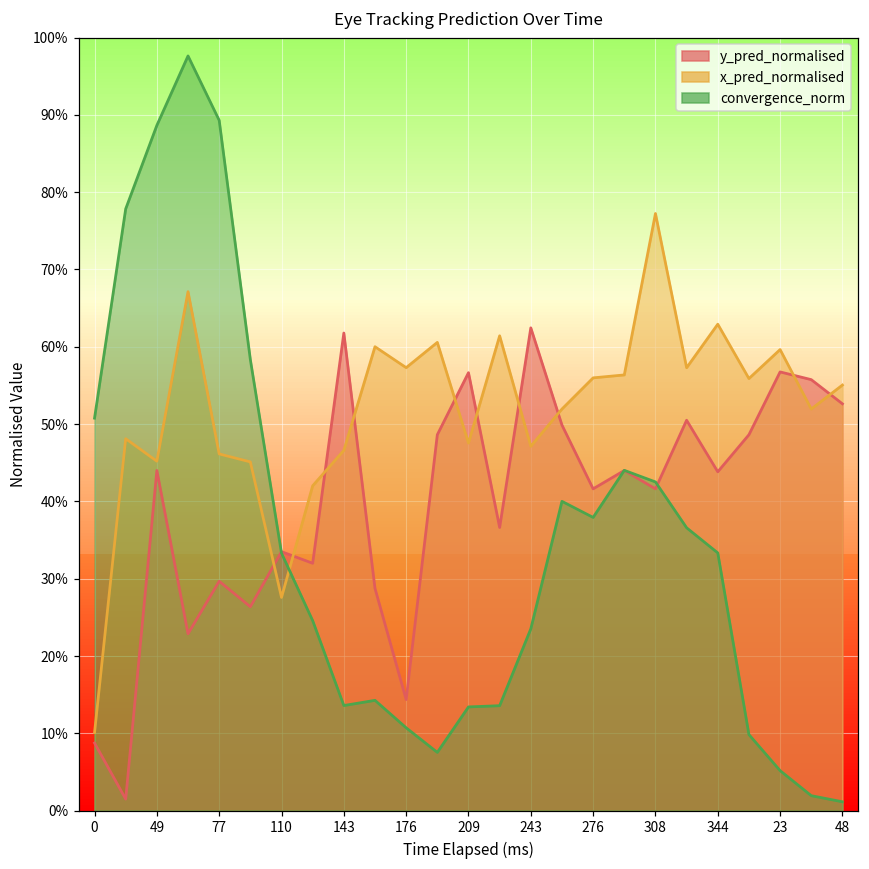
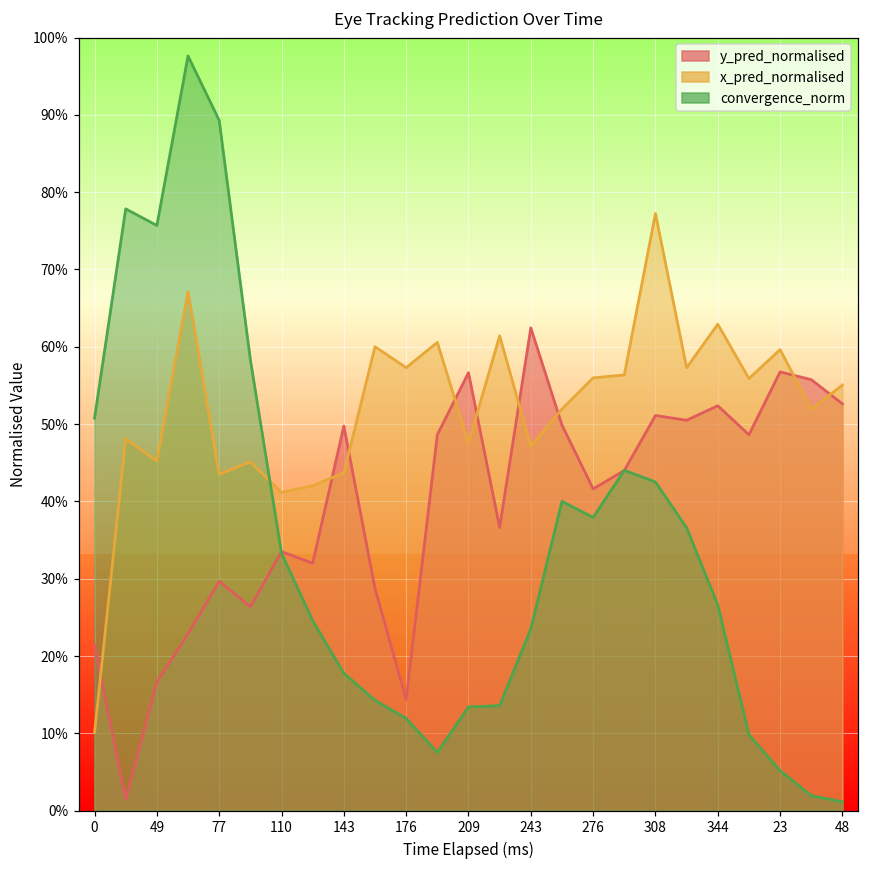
y_pred_normalised, 0: 9% -> 21%
y_pred_normalised, 49: 44% -> 17%
convergence_norm, 49: 89% -> 76%
x_pred_normalised, 77: 46% -> 43%
x_pred_normalised, 110: 28% -> 41%
y_pred_normalised, 143: 62% -> 50%
x_pred_normalised, 143: 47% -> 44%
convergence_norm, 143: 14% -> 18%
convergence_norm, 176: 11% -> 12%
y_pred_normalised, 308: 42% -> 51%
y_pred_normalised, 344: 44% -> 52%
convergence_norm, 344: 33% -> 27%
